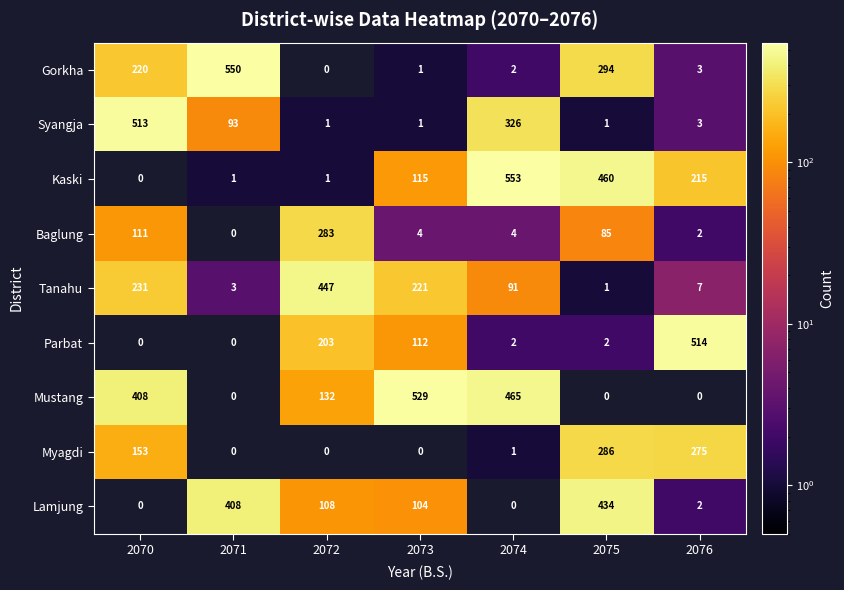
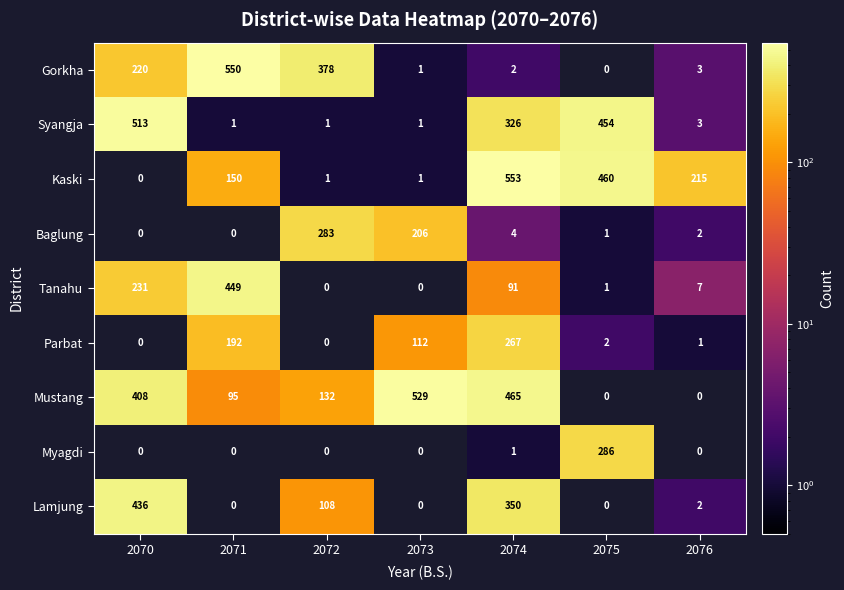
Gorkha, 2072: 0 -> 378
Gorkha, 2075: 294 -> 0
Syangja, 2071: 93 -> 1
Syangja, 2075: 1 -> 454
Kaski, 2071: 1 -> 150
Kaski, 2073: 115 -> 1
Baglung, 2070: 111 -> 0
Baglung, 2073: 4 -> 206
Baglung, 2075: 85 -> 1
Tanahu, 2071: 3 -> 449
Tanahu, 2072: 447 -> 0
Tanahu, 2073: 221 -> 0
Parbat, 2071: 0 -> 192
Parbat, 2072: 203 -> 0
Parbat, 2074: 2 -> 267
Parbat, 2076: 514 -> 1
Mustang, 2071: 0 -> 95
Myagdi, 2070: 153 -> 0
Myagdi, 2076: 275 -> 0
Lamjung, 2070: 0 -> 436
Lamjung, 2071: 408 -> 0
Lamjung, 2073: 104 -> 0
Lamjung, 2074: 0 -> 350
Lamjung, 2075: 434 -> 0
